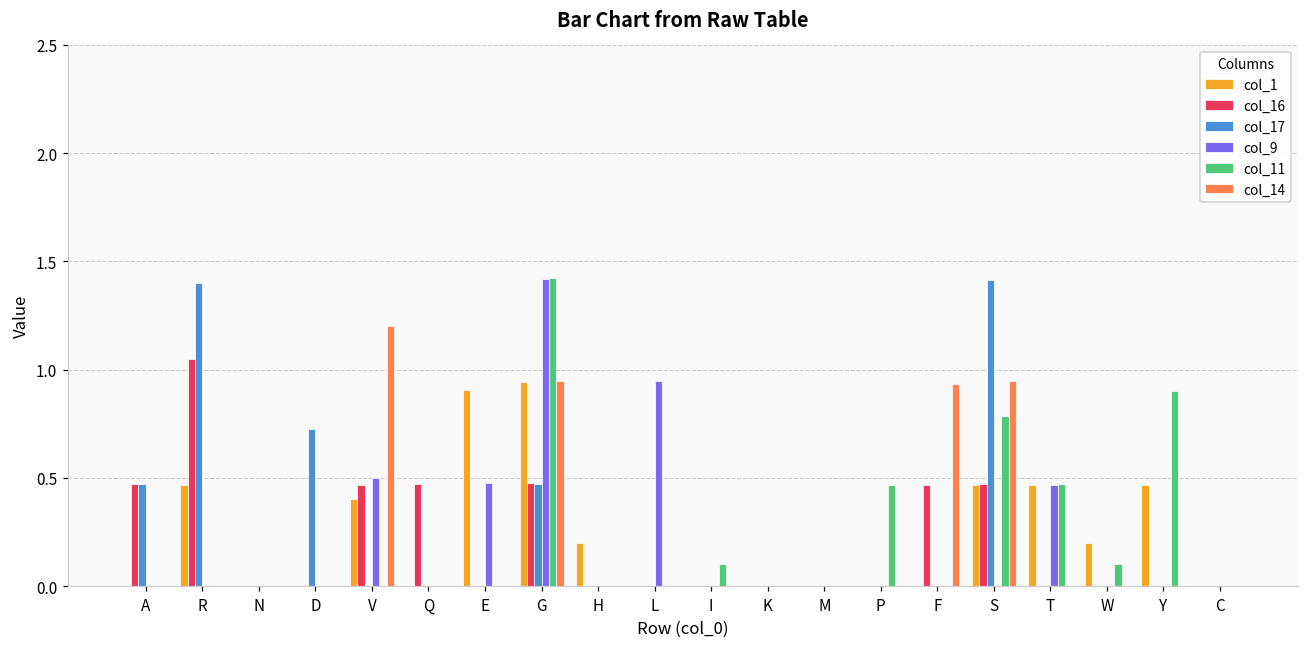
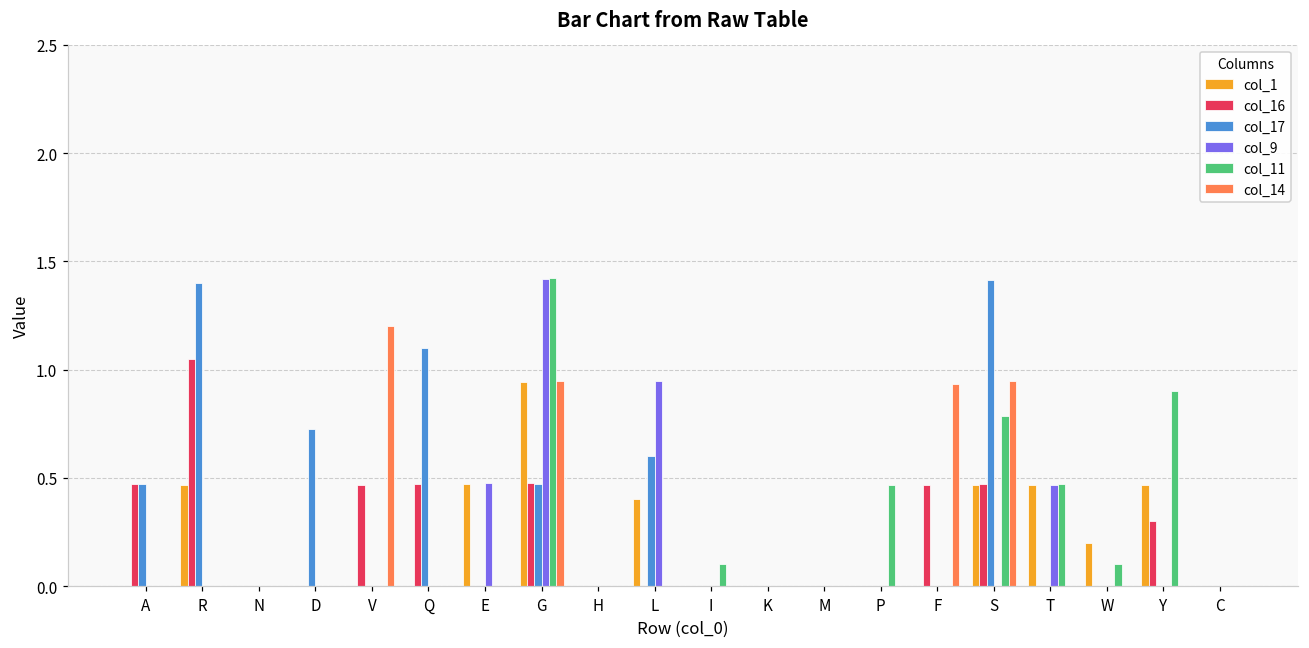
col_1, V: 0.4 -> 0.0
col_9, V: 0.5 -> 0.0
col_17, Q: 0.0 -> 1.1
col_1, E: 0.90 -> 0.47
col_1, H: 0.2 -> 0.0
col_1, L: 0.0 -> 0.4
col_17, L: 0.0 -> 0.6
col_16, Y: 0.0 -> 0.3
